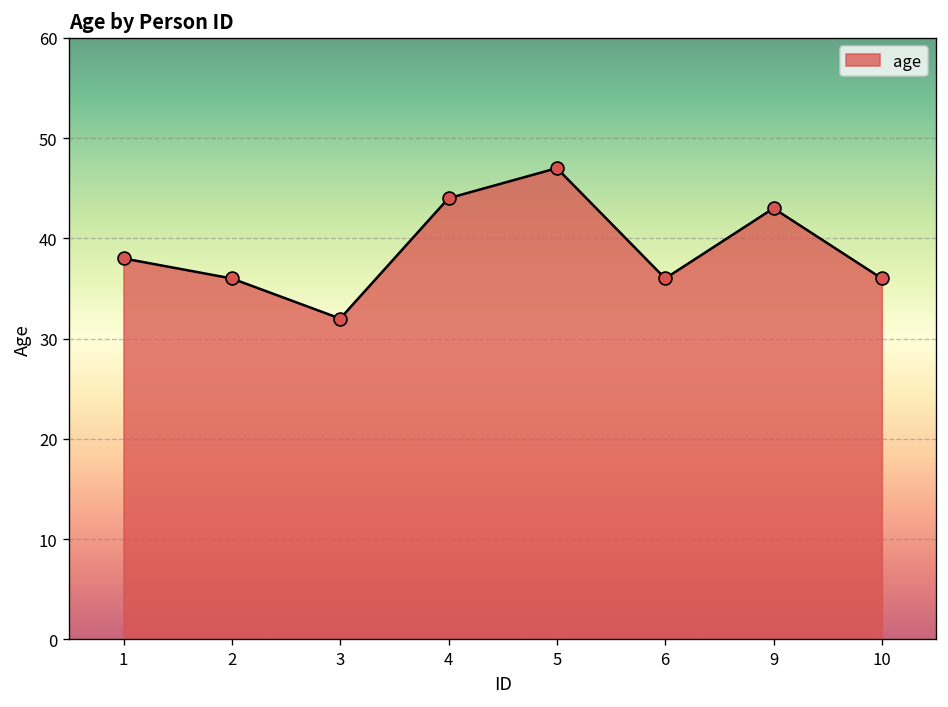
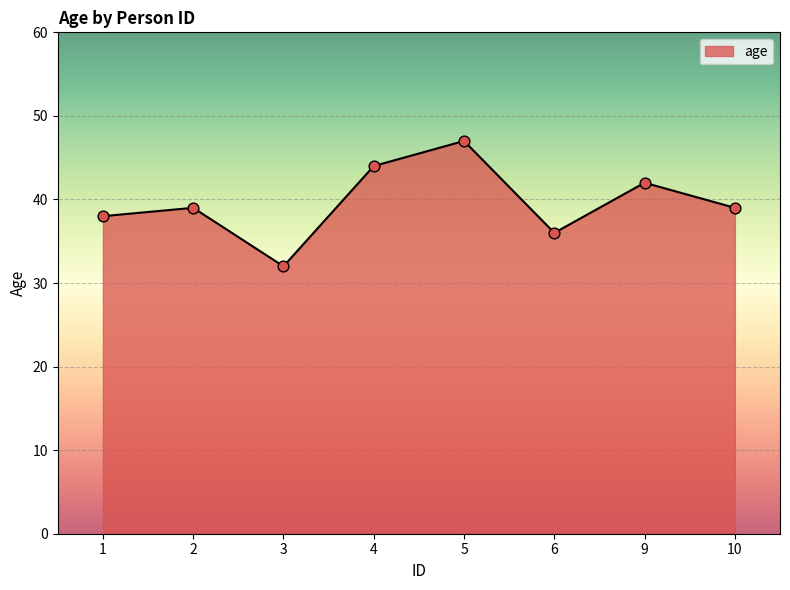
2: 36 -> 39
9: 43 -> 42
10: 36 -> 39
